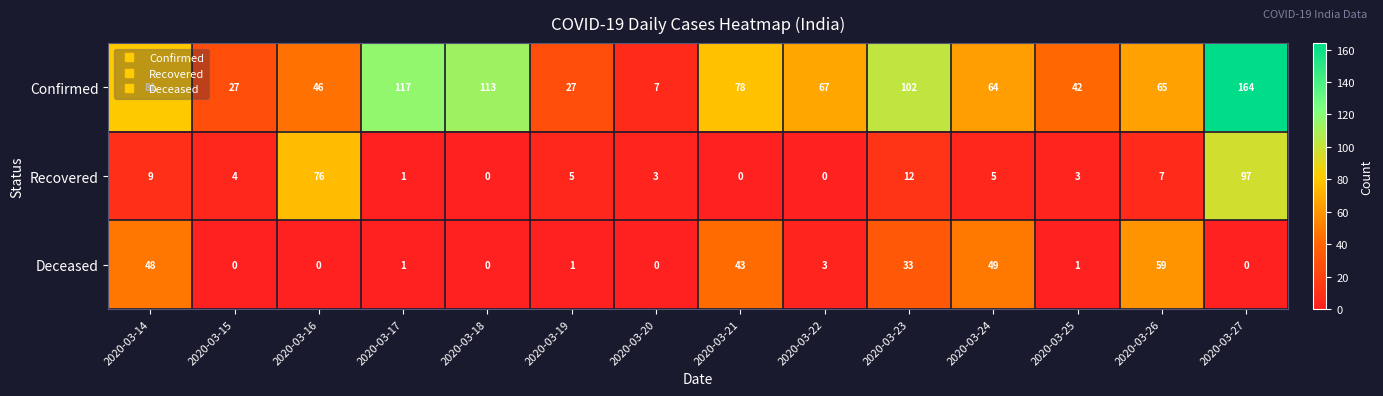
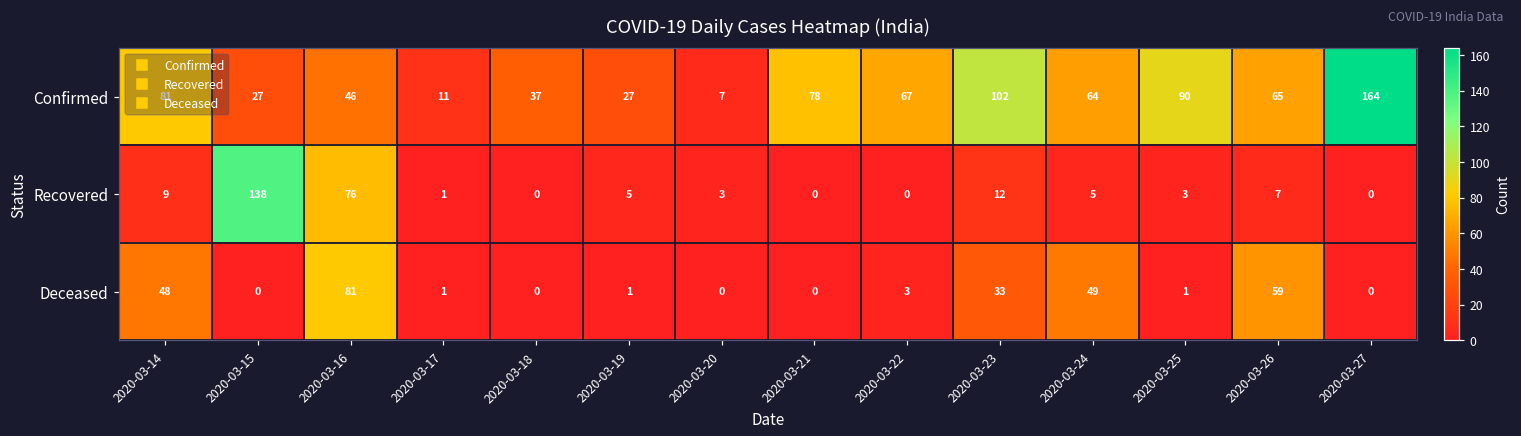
Confirmed, 2020-03-17: 117 -> 11
Confirmed, 2020-03-18: 113 -> 37
Confirmed, 2020-03-25: 42 -> 90
Recovered, 2020-03-15: 4 -> 138
Recovered, 2020-03-27: 97 -> 0
Deceased, 2020-03-16: 0 -> 81
Deceased, 2020-03-21: 43 -> 0
